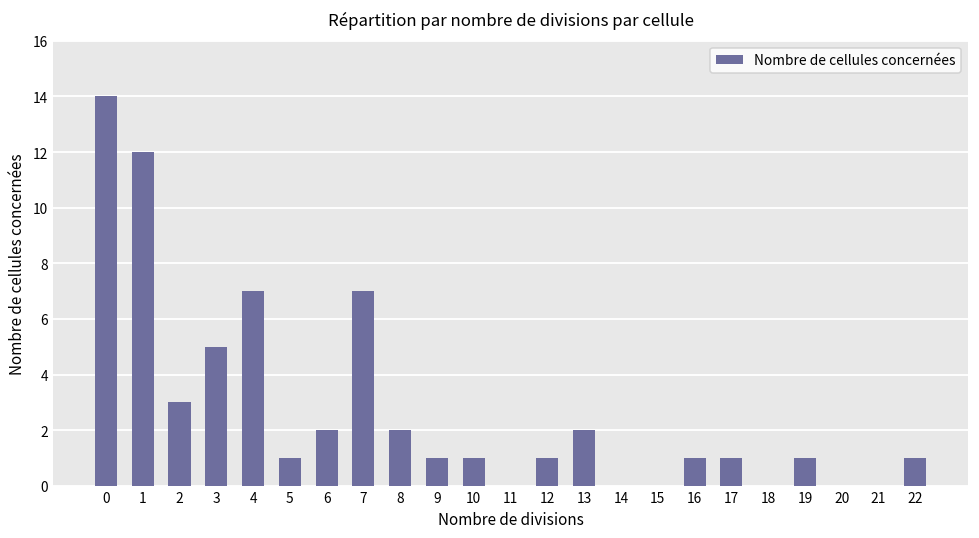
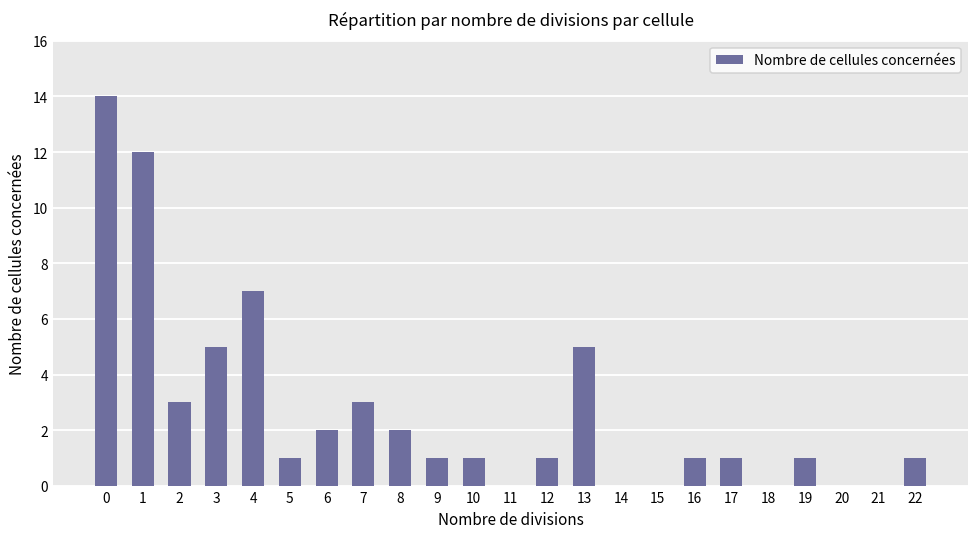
7: 7 -> 3
13: 2 -> 5
